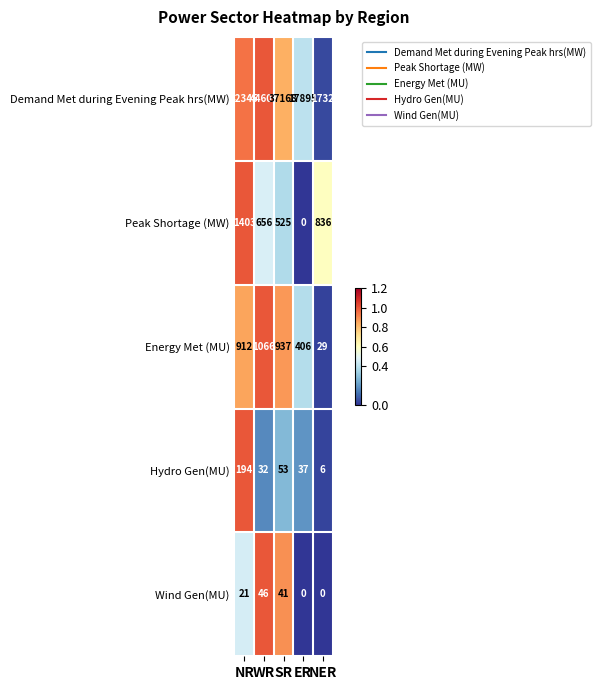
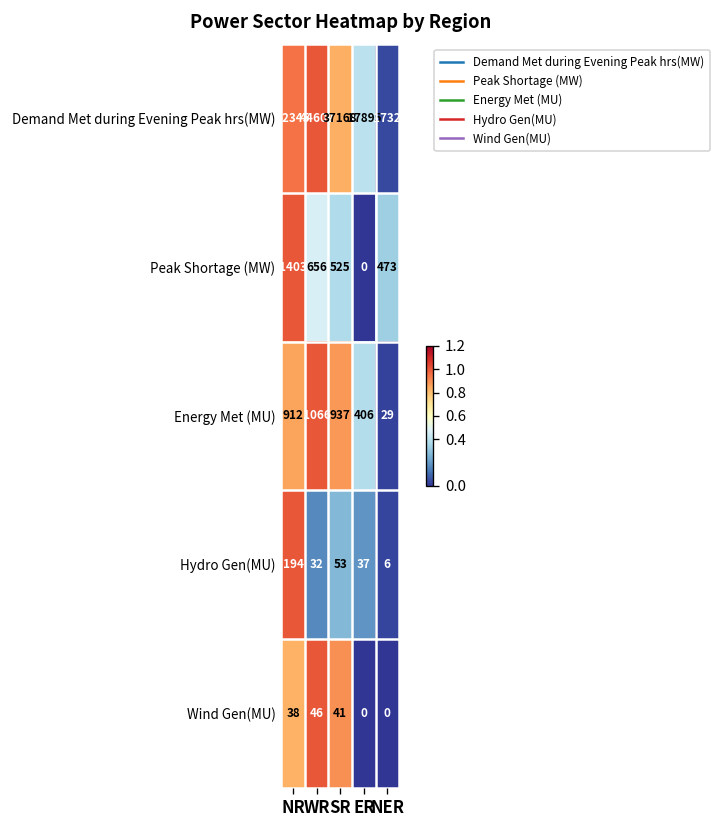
Peak Shortage (MW), NER: 836 -> 473
Wind Gen(MU), NR: 21 -> 38
